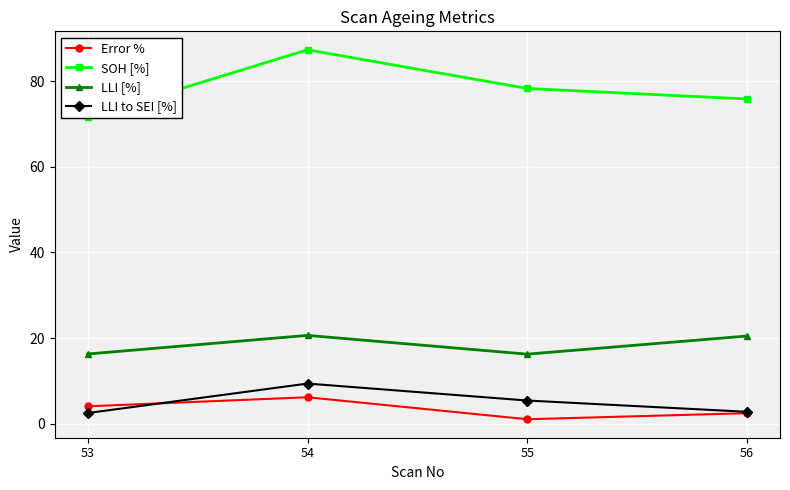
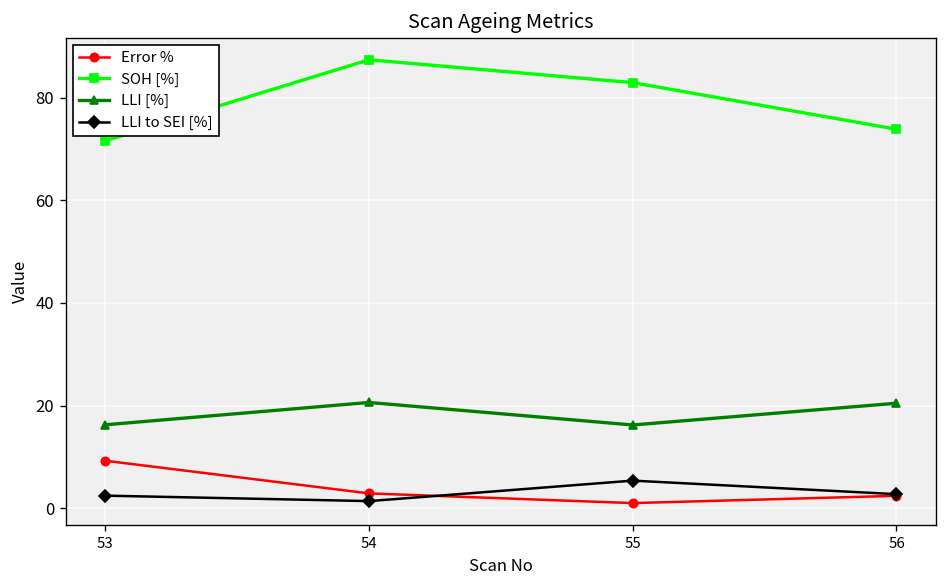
Error %, 53: 4 -> 9
Error %, 54: 6 -> 3
LLI to SEI [%], 54: 9 -> 1
SOH [%], 55: 78 -> 83
SOH [%], 56: 76 -> 74
